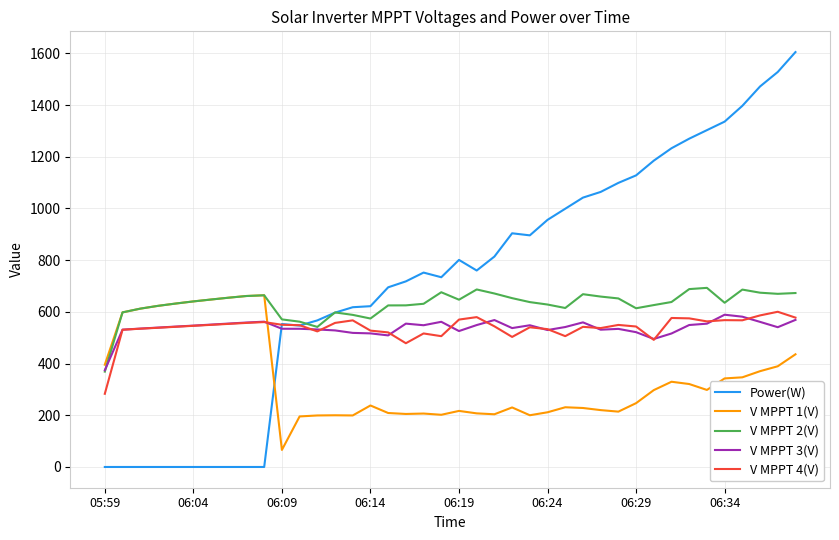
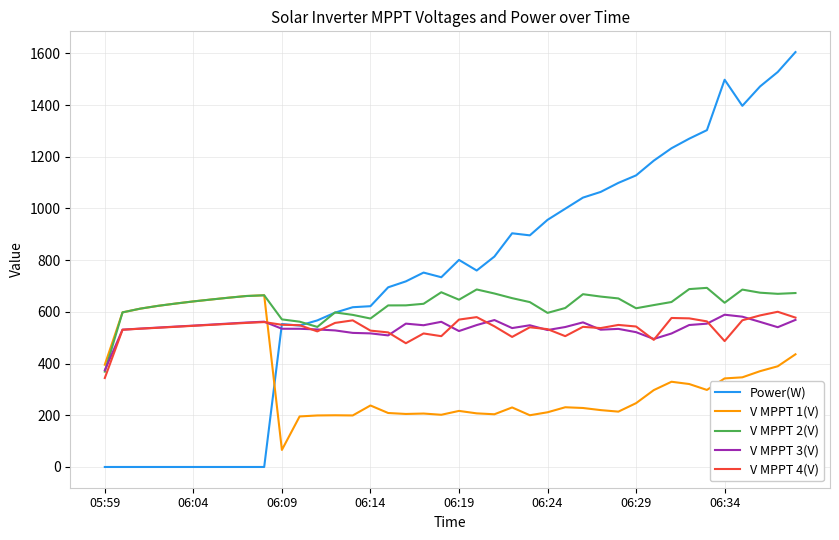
V MPPT 4(V), 05:59: 280 -> 340
V MPPT 2(V), 06:24: 630 -> 600
Power(W), 06:34: 1340 -> 1500
V MPPT 4(V), 06:34: 570 -> 490
